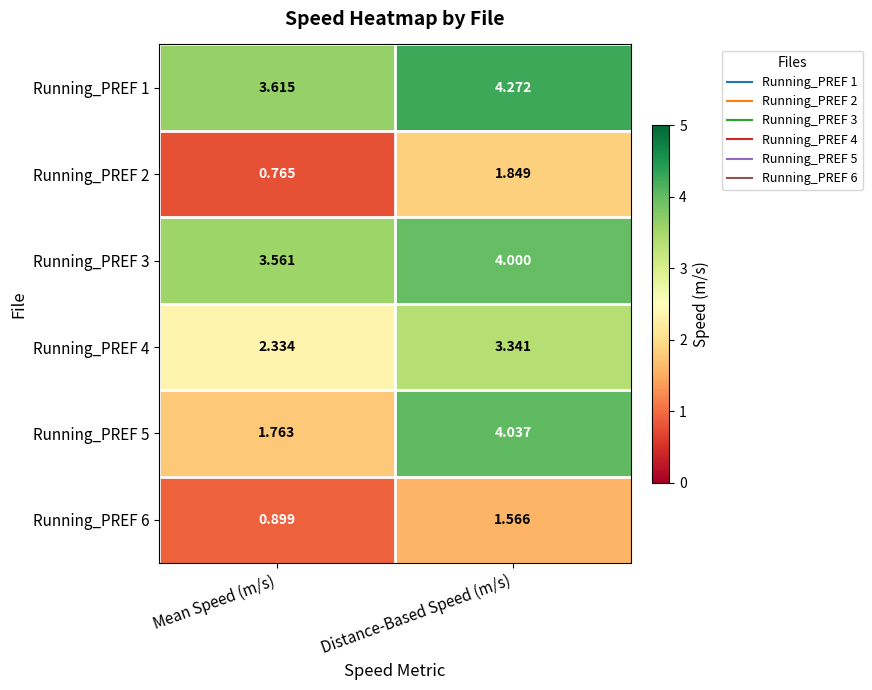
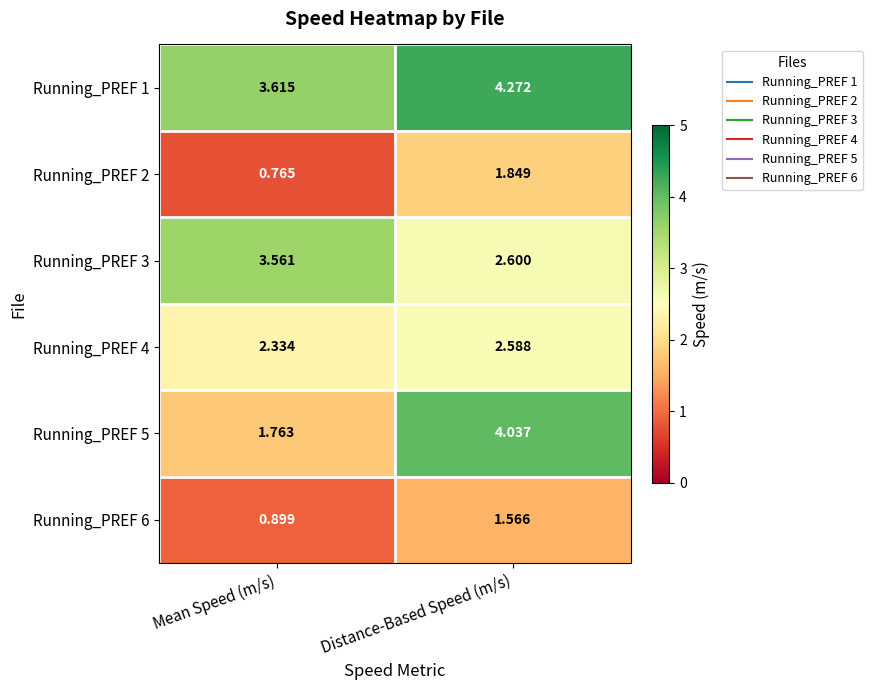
Running_PREF 3, Distance-Based Speed (m/s): 4.000 -> 2.600
Running_PREF 4, Distance-Based Speed (m/s): 3.341 -> 2.588
